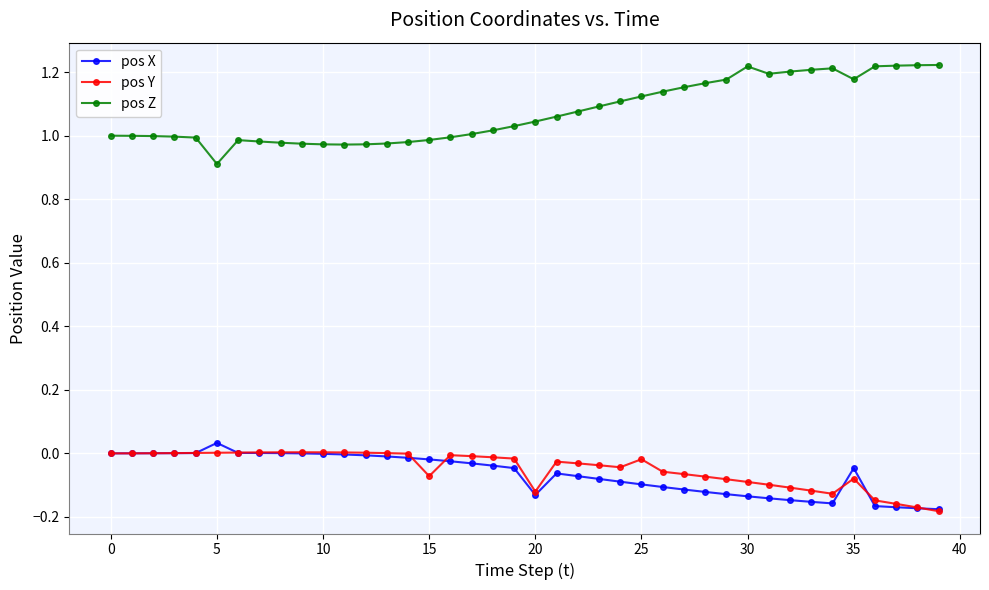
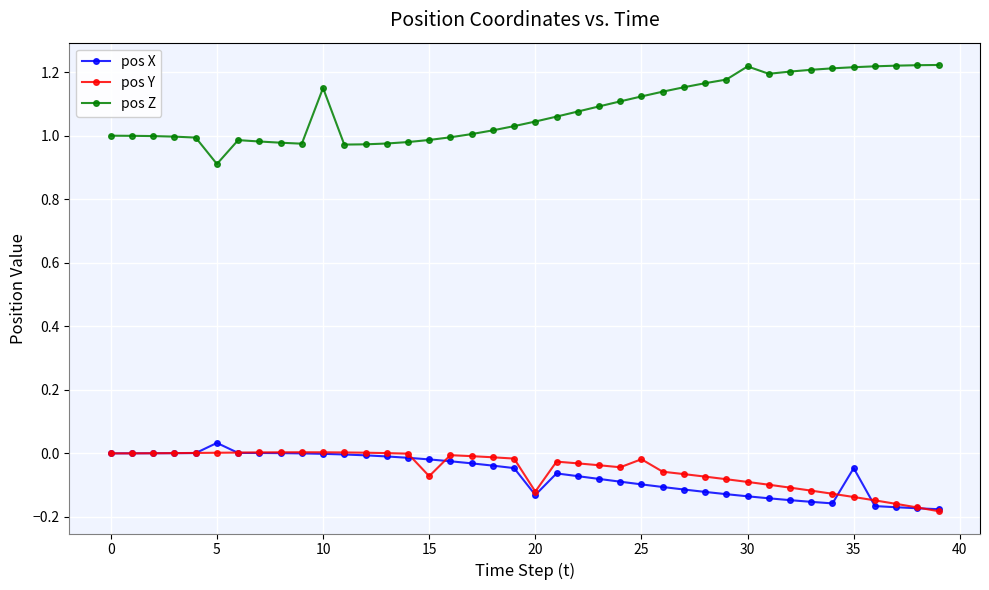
pos Z, 10: 0.97 -> 1.15
pos Y, 35: -0.08 -> -0.14
pos Z, 35: 1.18 -> 1.22
